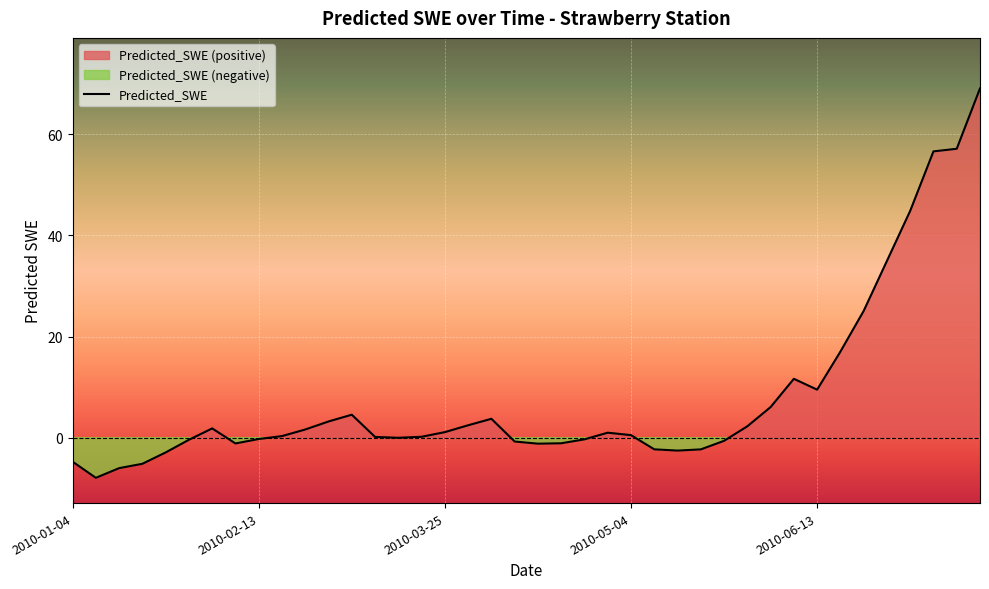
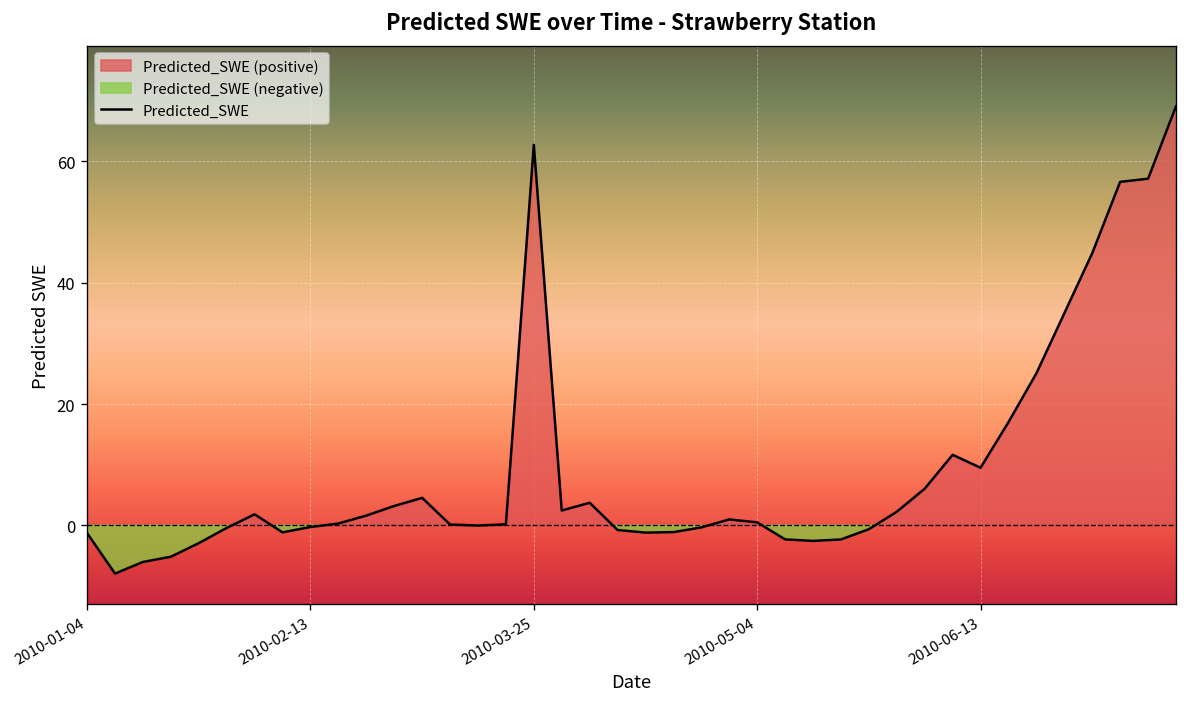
2010-01-04: -5 -> -1
2010-03-25: 1 -> 63
